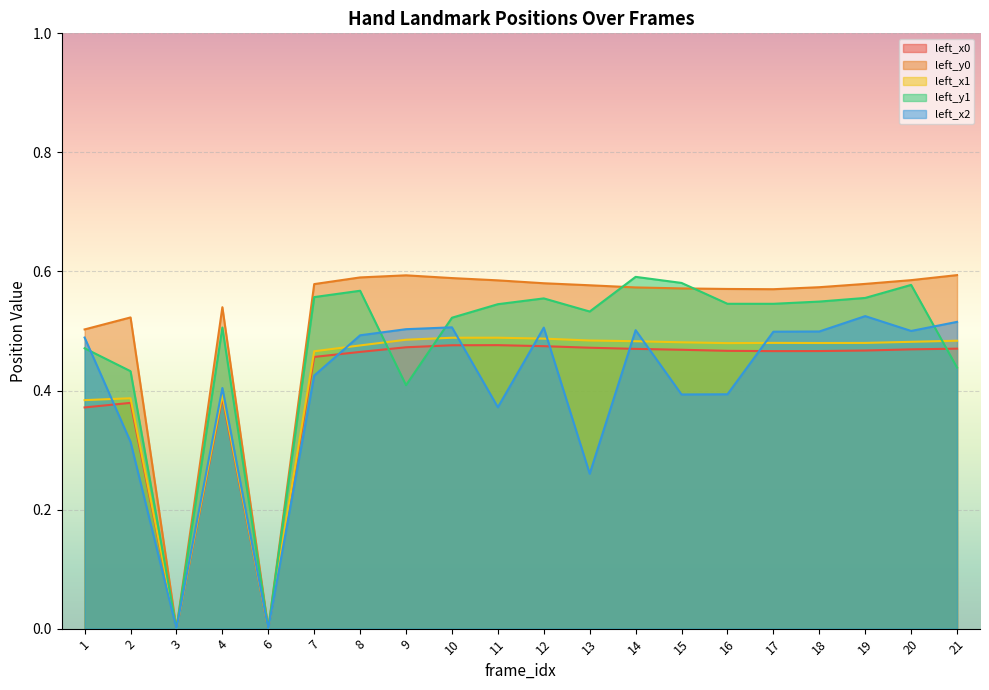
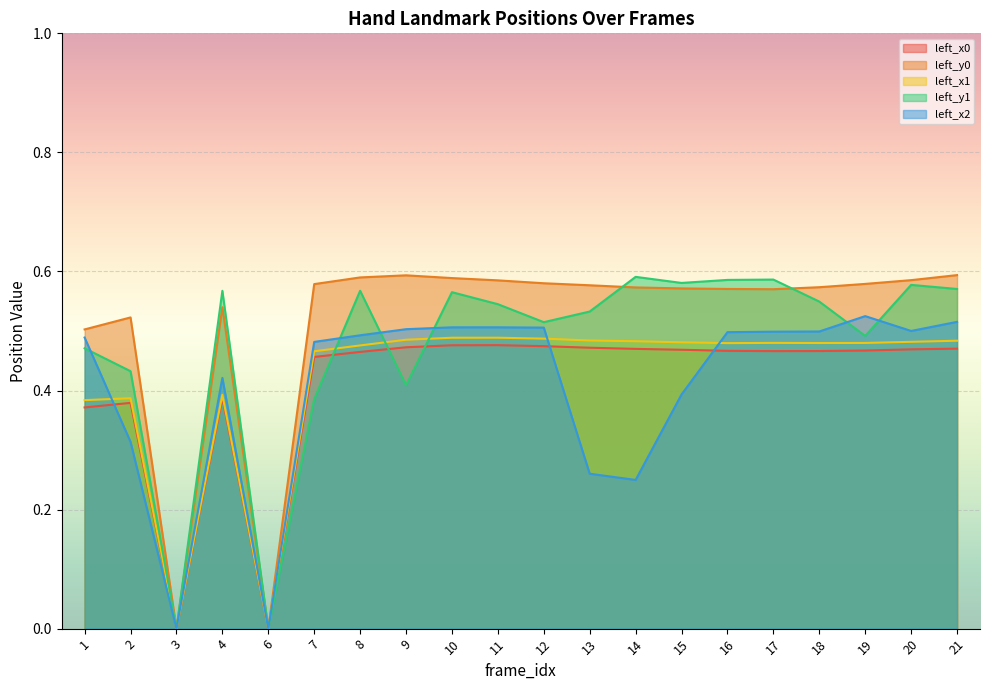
left_y1, 4: 0.51 -> 0.57
left_x2, 4: 0.40 -> 0.42
left_y1, 7: 0.56 -> 0.39
left_x2, 7: 0.43 -> 0.48
left_y1, 10: 0.52 -> 0.57
left_x2, 11: 0.37 -> 0.51
left_y1, 12: 0.55 -> 0.51
left_x2, 14: 0.50 -> 0.25
left_y1, 16: 0.55 -> 0.59
left_x2, 16: 0.39 -> 0.50
left_y1, 17: 0.55 -> 0.59
left_y1, 19: 0.56 -> 0.49
left_y1, 21: 0.44 -> 0.57
